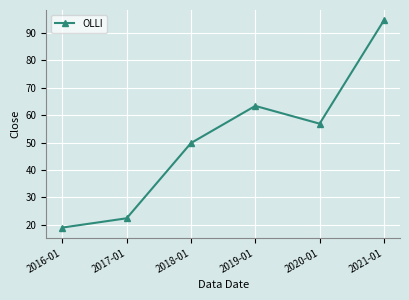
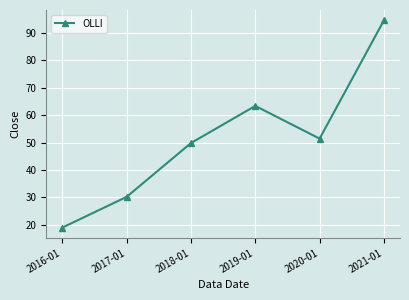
2017-01: 22 -> 30
2020-01: 57 -> 51
